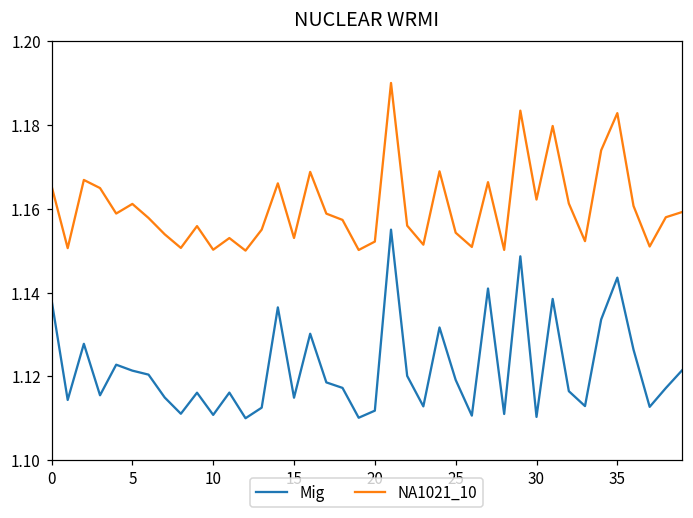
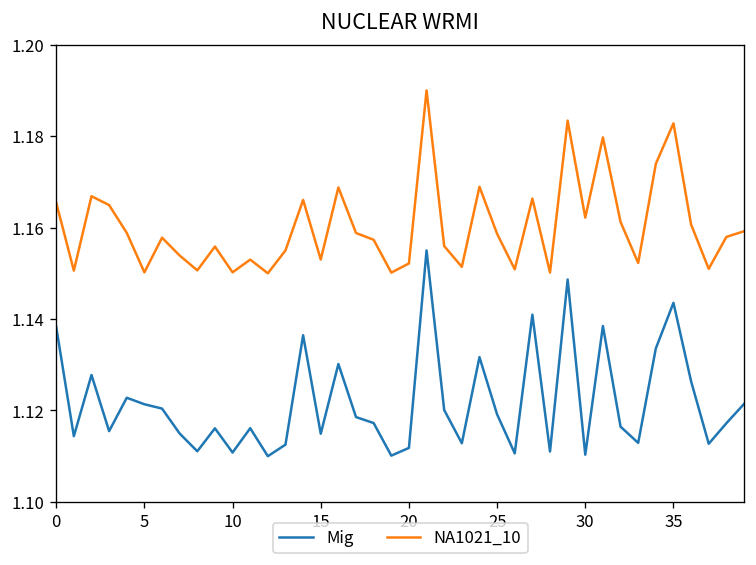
NA1021_10, 5: 1.161 -> 1.150
NA1021_10, 25: 1.154 -> 1.159
